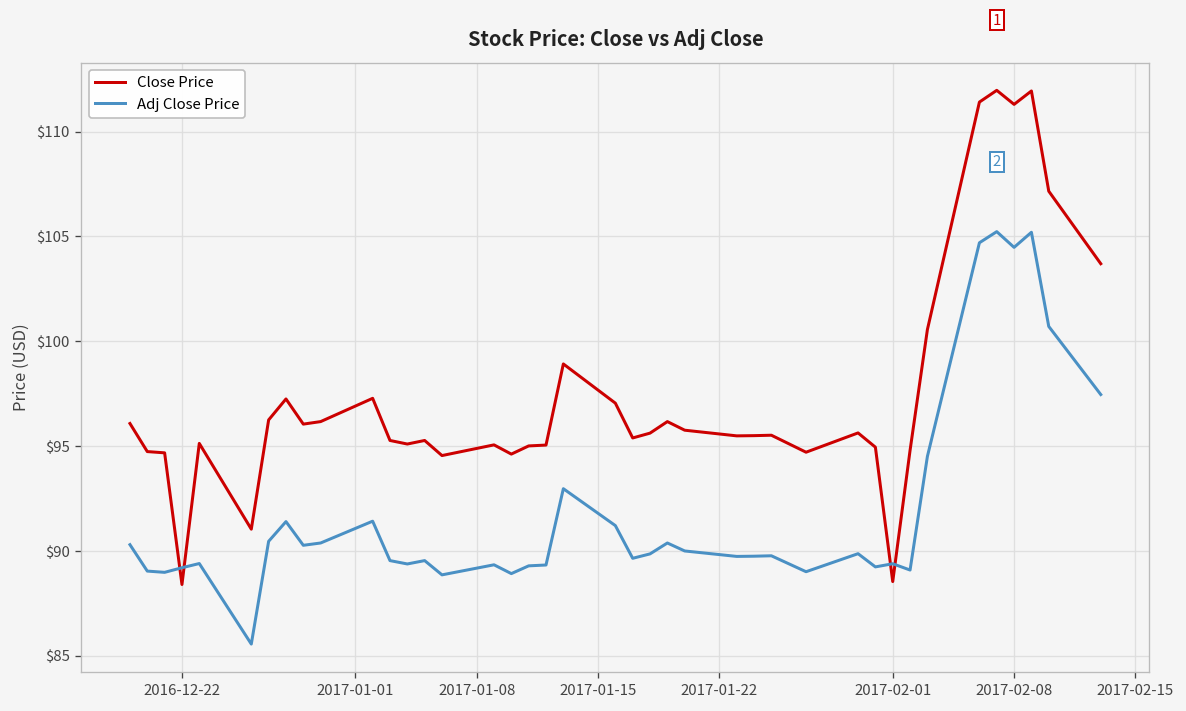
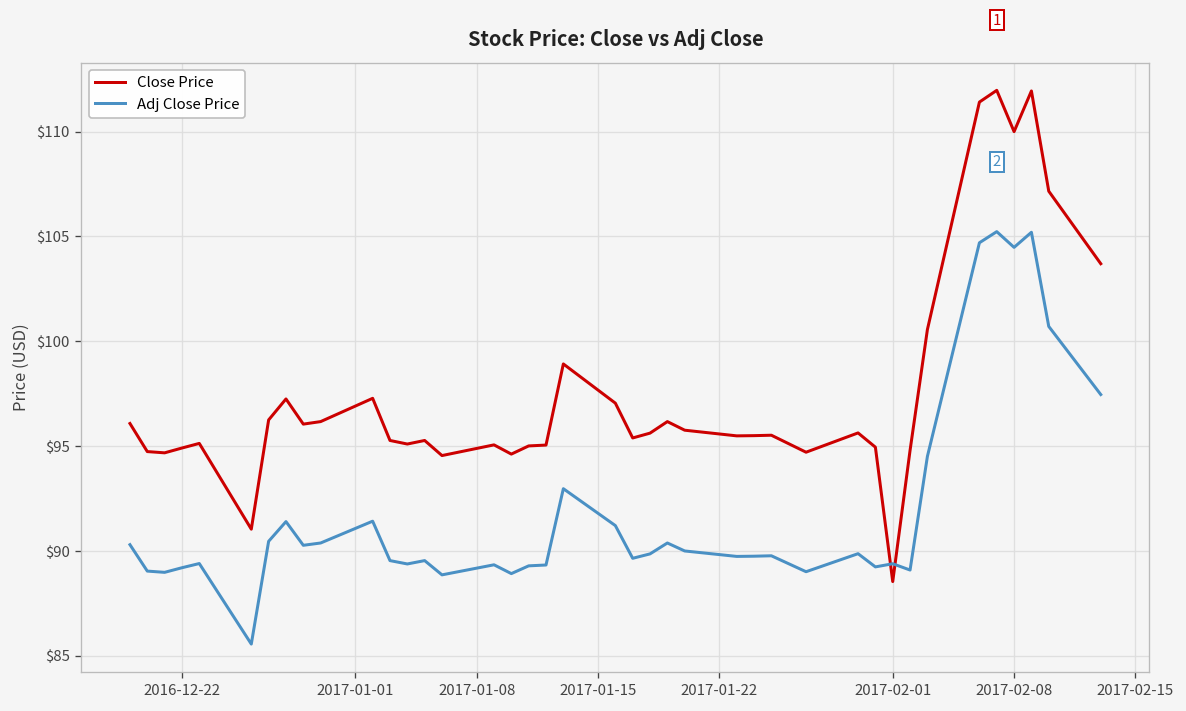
Close Price, 2016-12-22: $88.4 -> $94.9
Close Price, 2017-02-08: $111.3 -> $110.0
